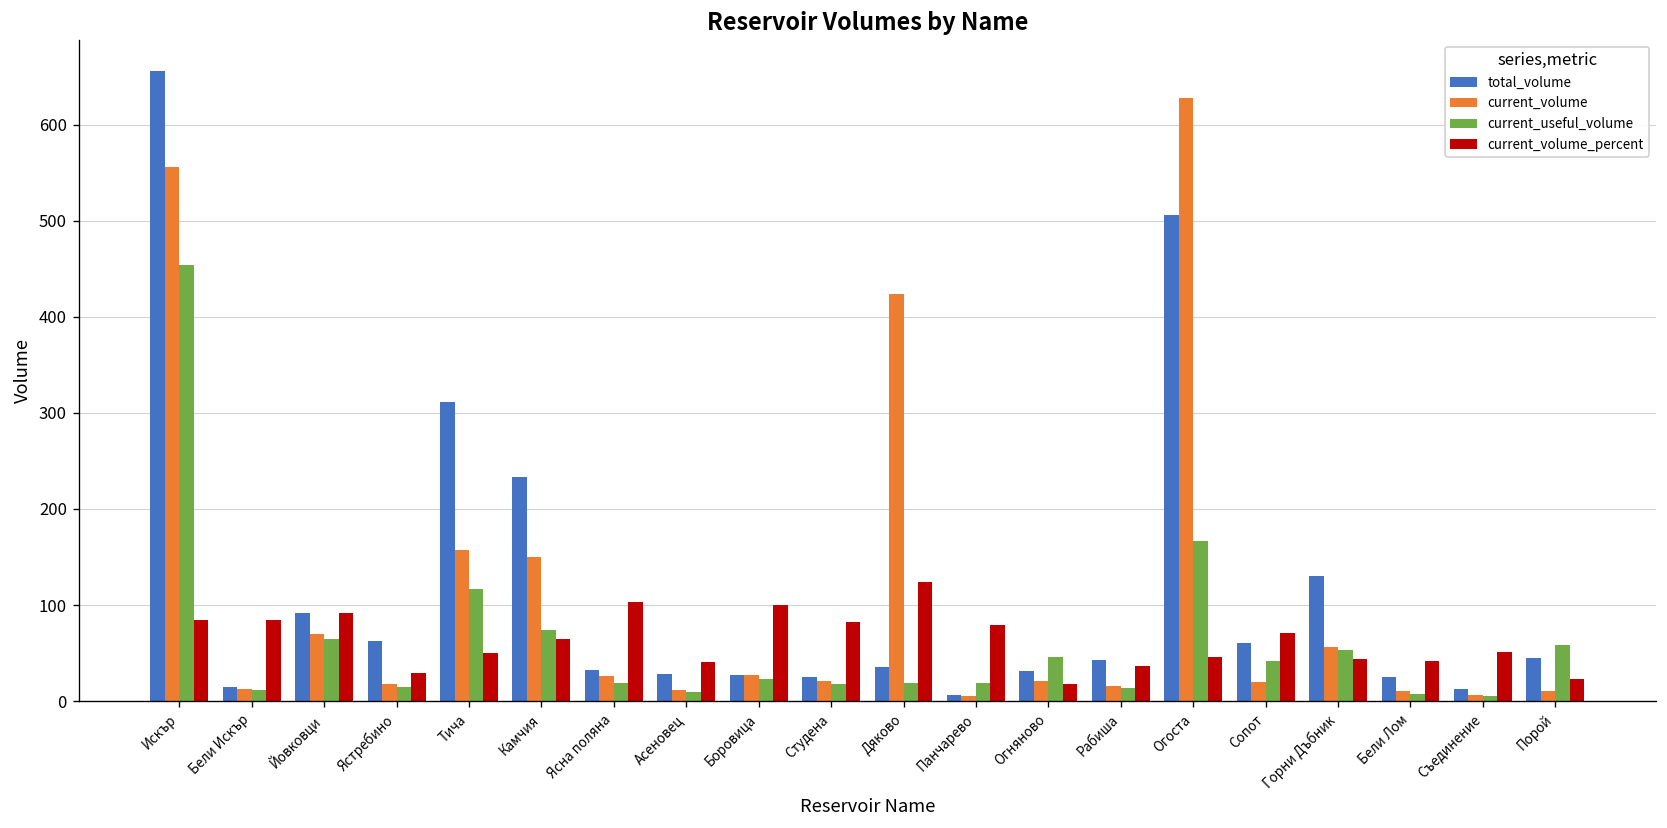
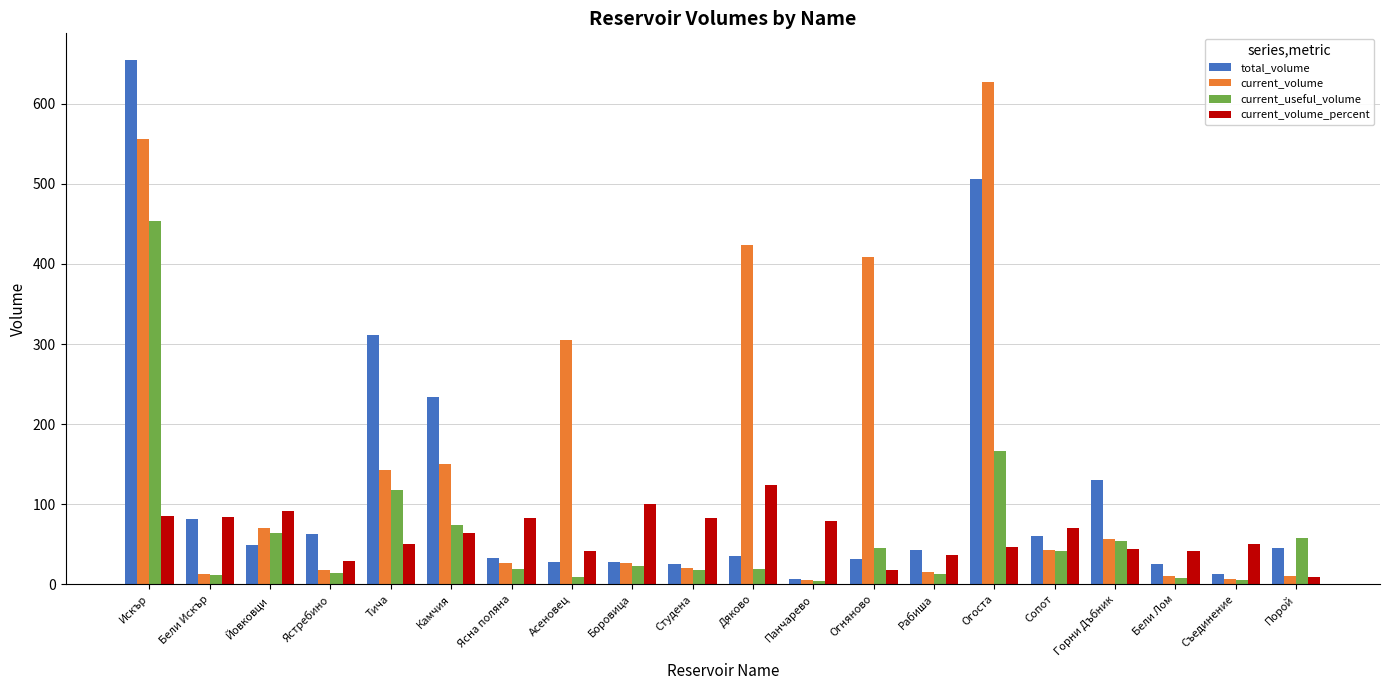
total_volume, Бели Искър: 20 -> 80
total_volume, Йовковци: 90 -> 50
current_volume, Тича: 160 -> 140
current_volume_percent, Ясна поляна: 100 -> 80
current_volume, Асеновец: 10 -> 310
current_useful_volume, Панчарево: 20 -> 0
current_volume, Огняново: 20 -> 410
current_volume, Сопот: 20 -> 40
current_volume_percent, Порой: 20 -> 10
